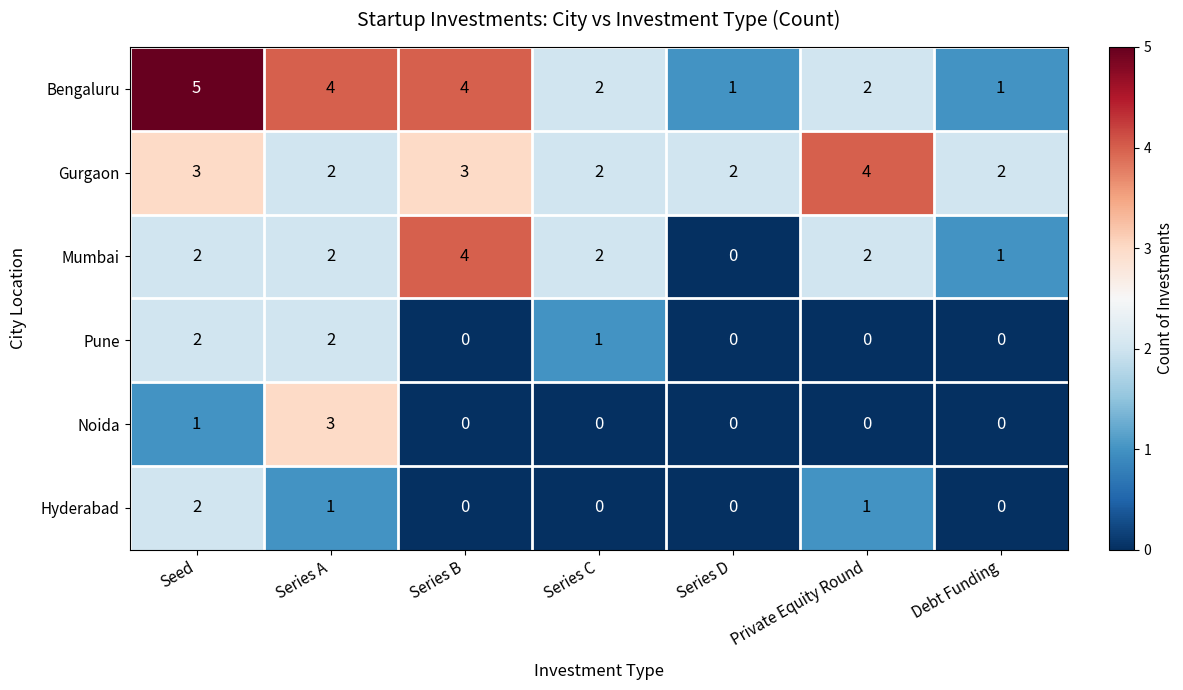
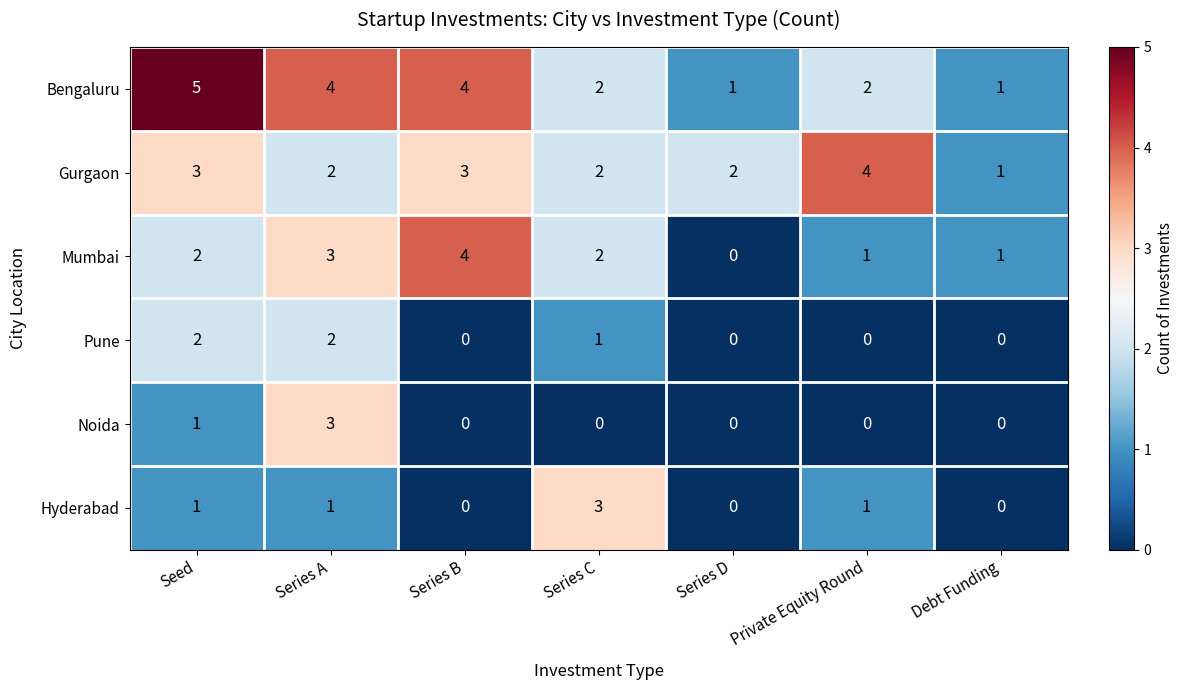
Gurgaon, Debt Funding: 2 -> 1
Mumbai, Series A: 2 -> 3
Mumbai, Private Equity Round: 2 -> 1
Hyderabad, Seed: 2 -> 1
Hyderabad, Series C: 0 -> 3
